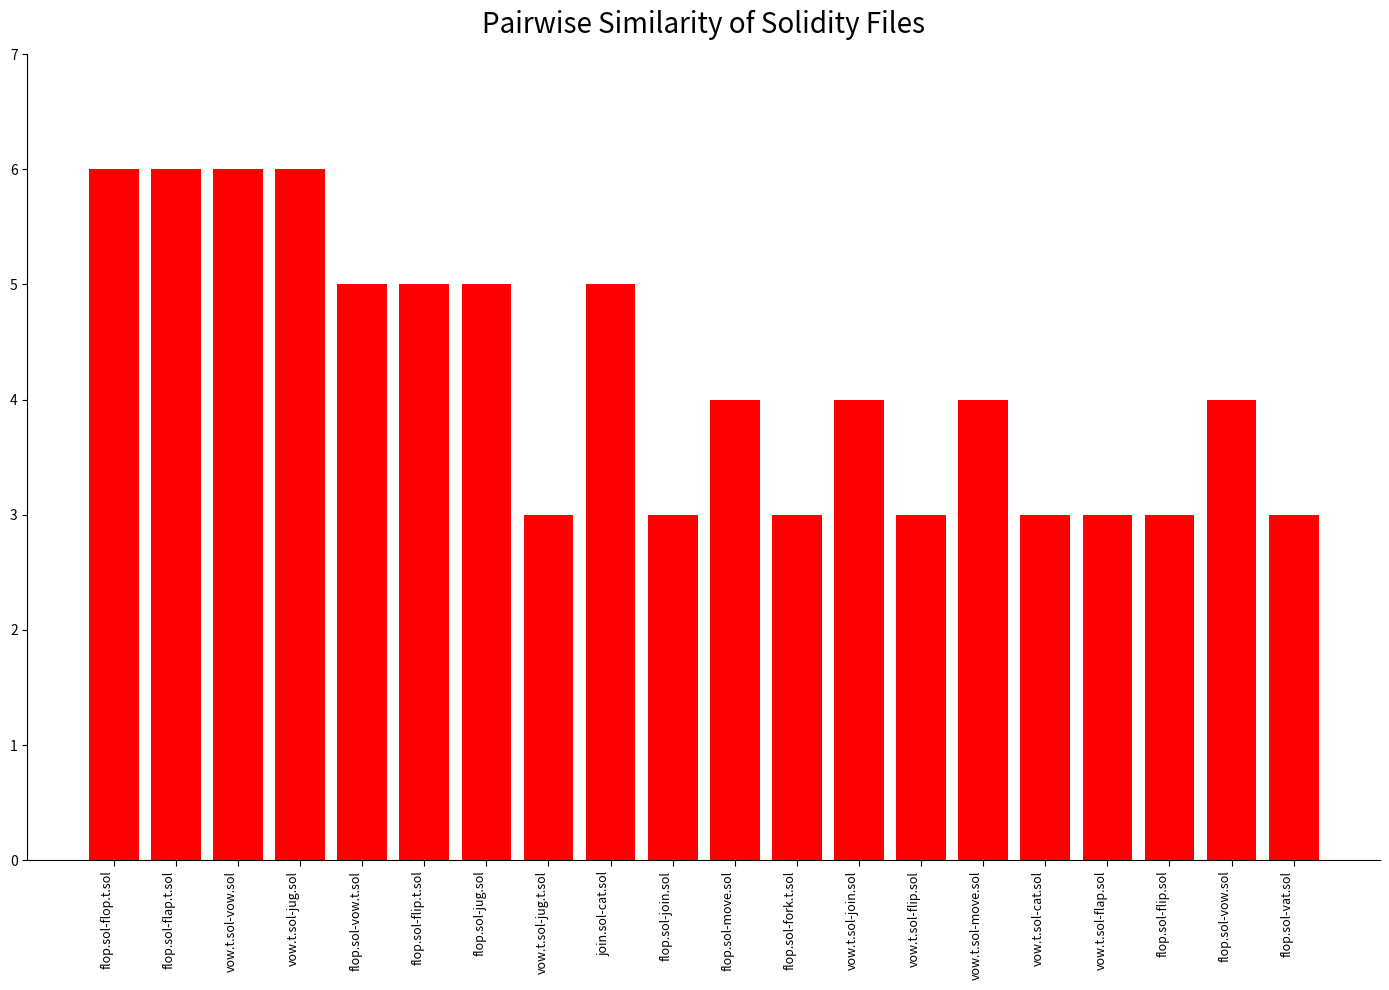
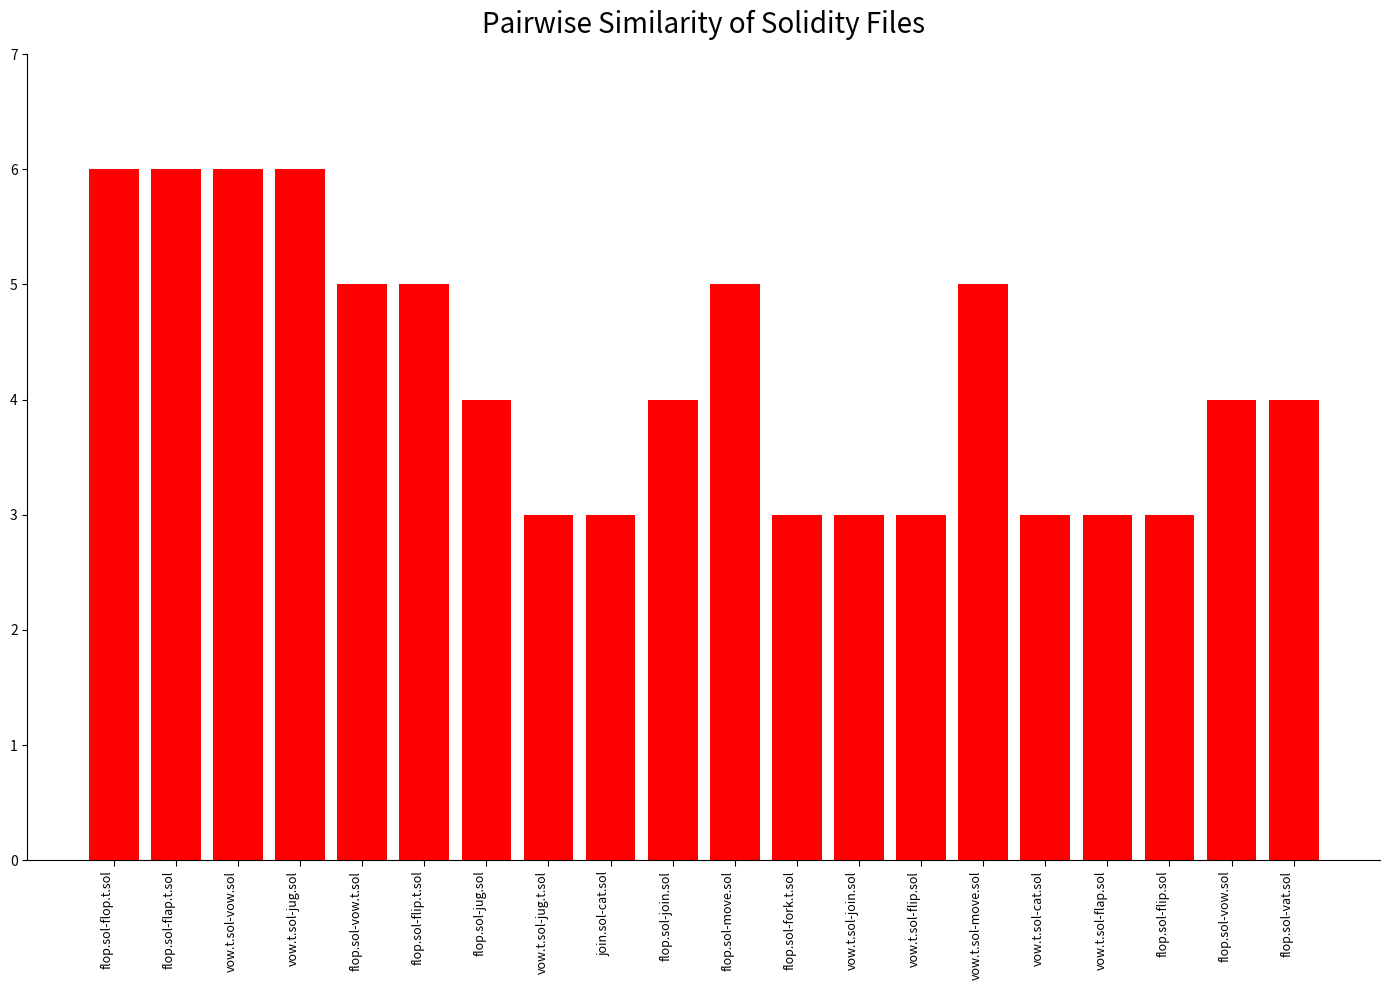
flop.sol-jug.sol: 5 -> 4
join.sol-cat.sol: 5 -> 3
flop.sol-join.sol: 3 -> 4
flop.sol-move.sol: 4 -> 5
vow.t.sol-join.sol: 4 -> 3
vow.t.sol-move.sol: 4 -> 5
flop.sol-vat.sol: 3 -> 4
